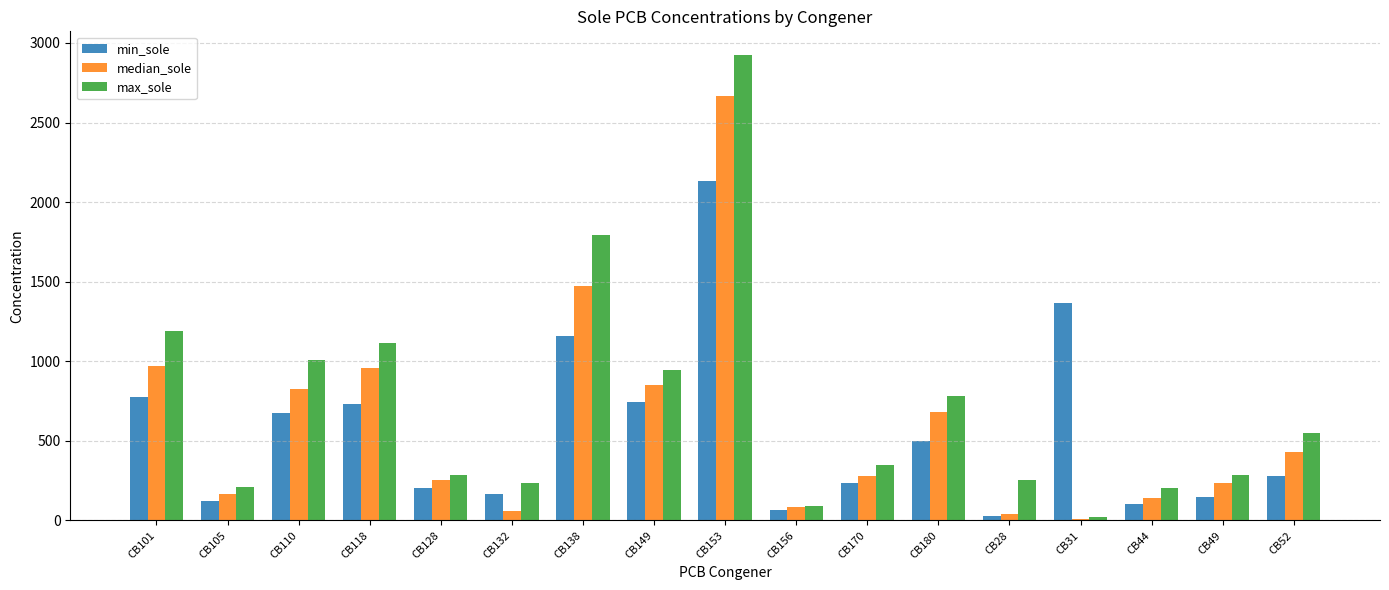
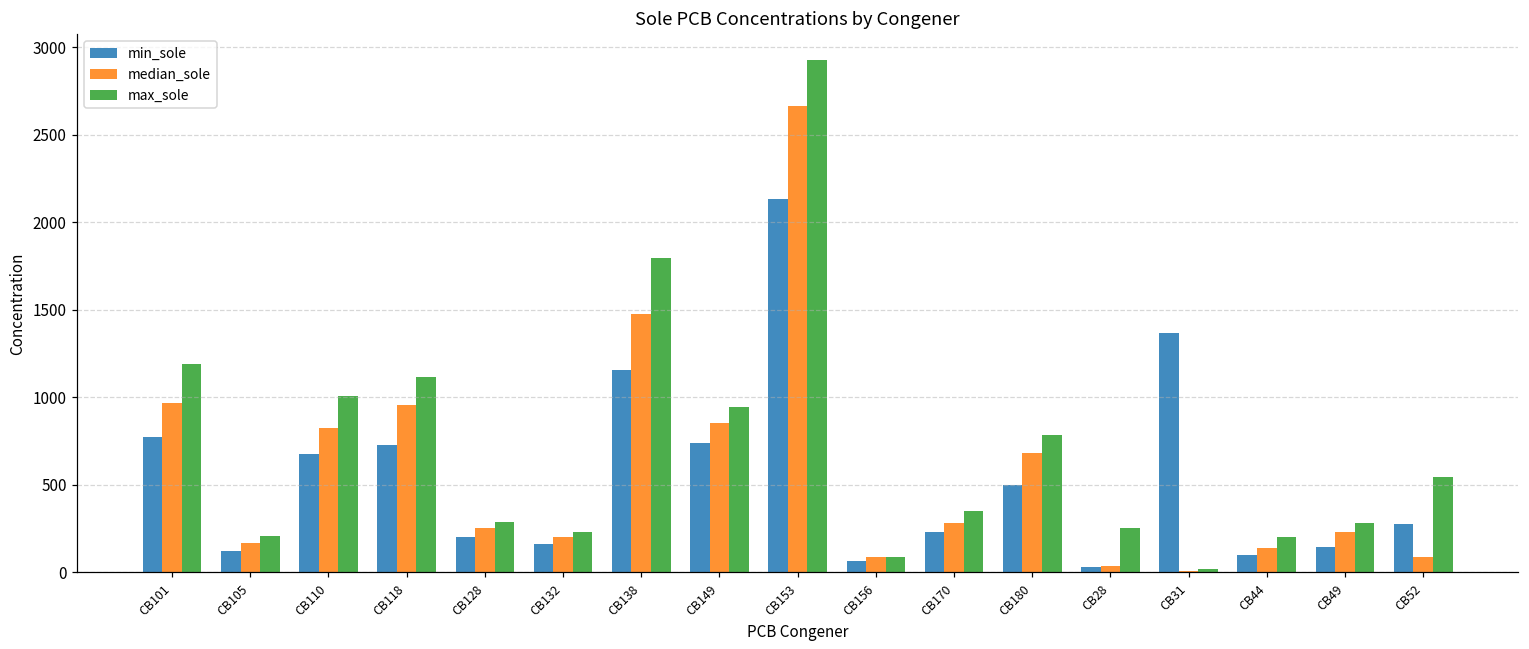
median_sole, CB132: 60 -> 200
median_sole, CB52: 430 -> 90
